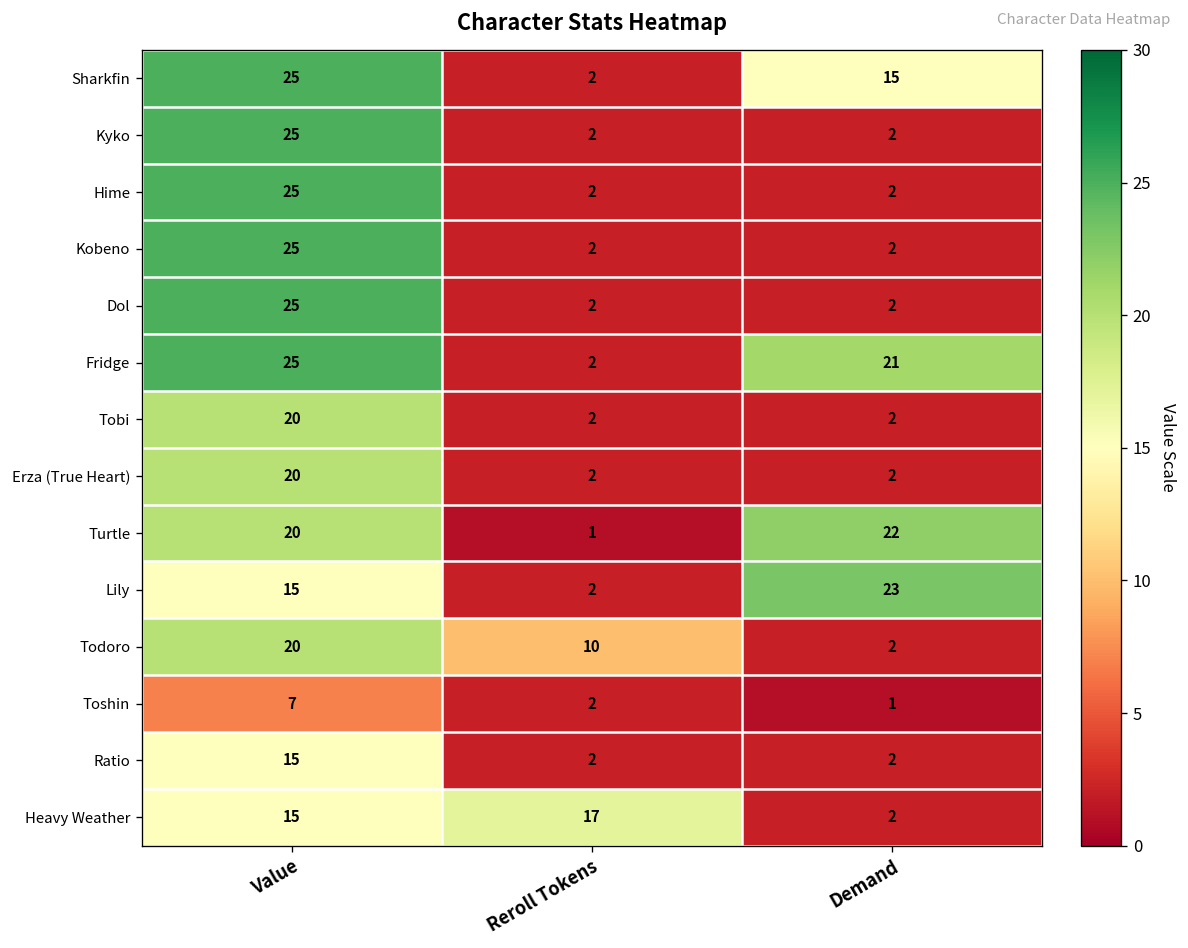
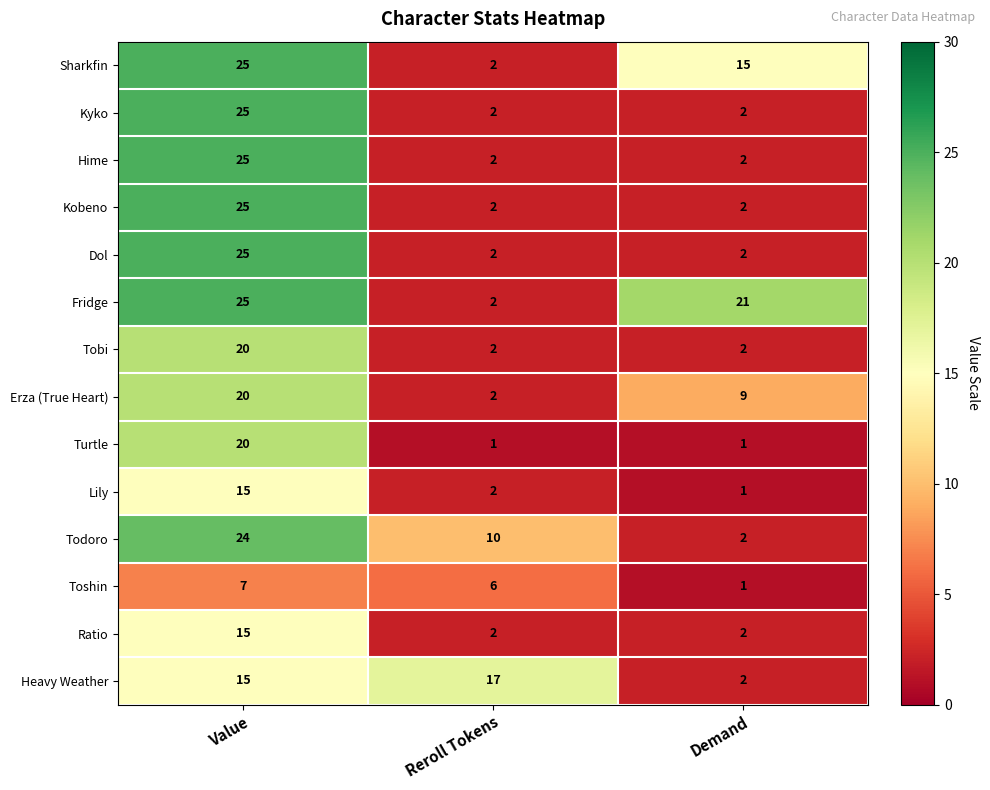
Erza (True Heart), Demand: 2 -> 9
Turtle, Demand: 22 -> 1
Lily, Demand: 23 -> 1
Todoro, Value: 20 -> 24
Toshin, Reroll Tokens: 2 -> 6
